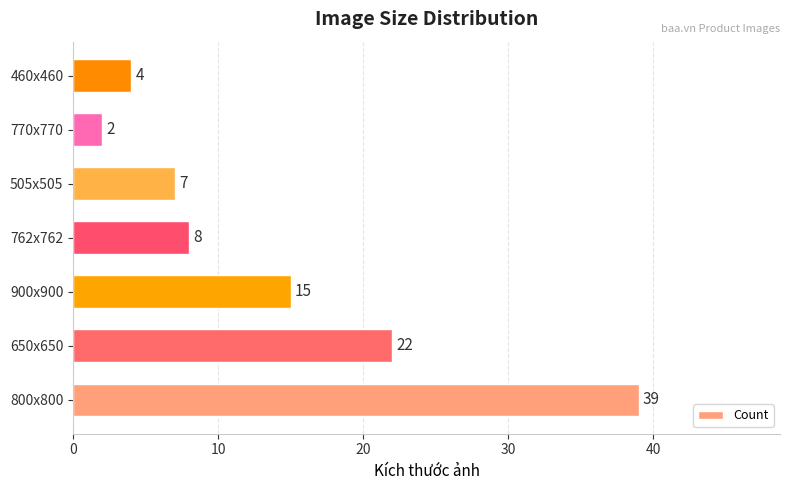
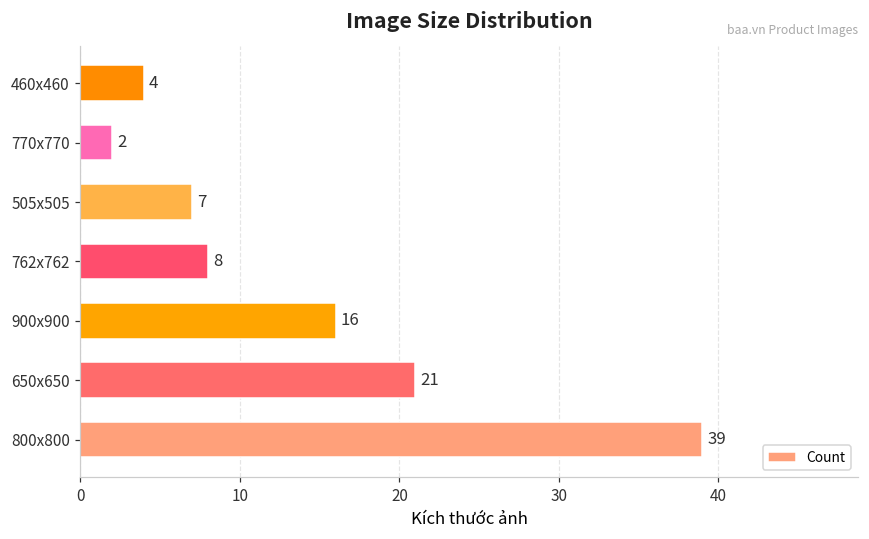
900x900: 15 -> 16
650x650: 22 -> 21
